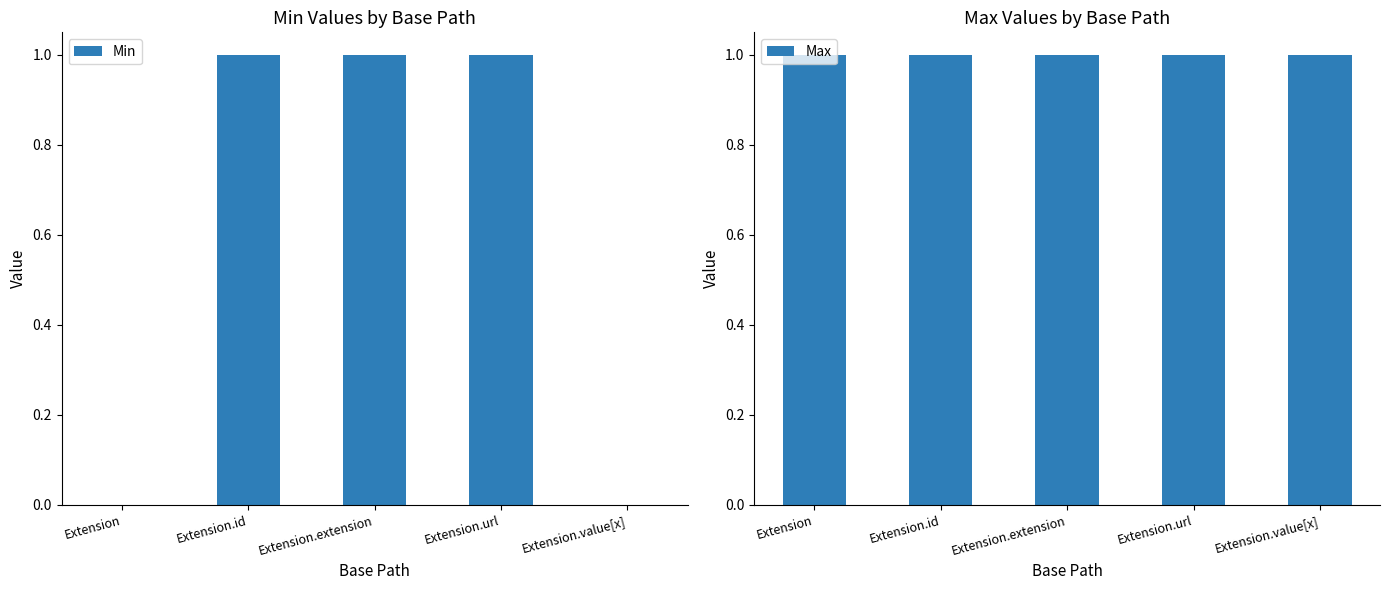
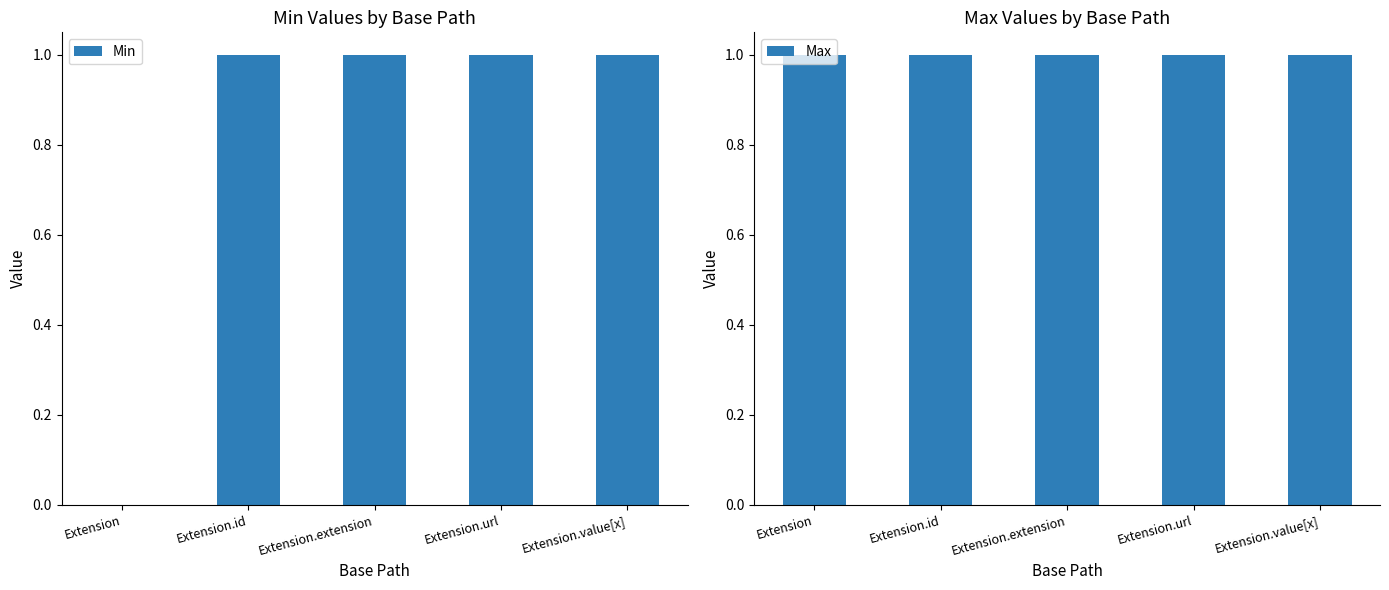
Min Values by Base Path, Extension.value[x]: 0 -> 1
